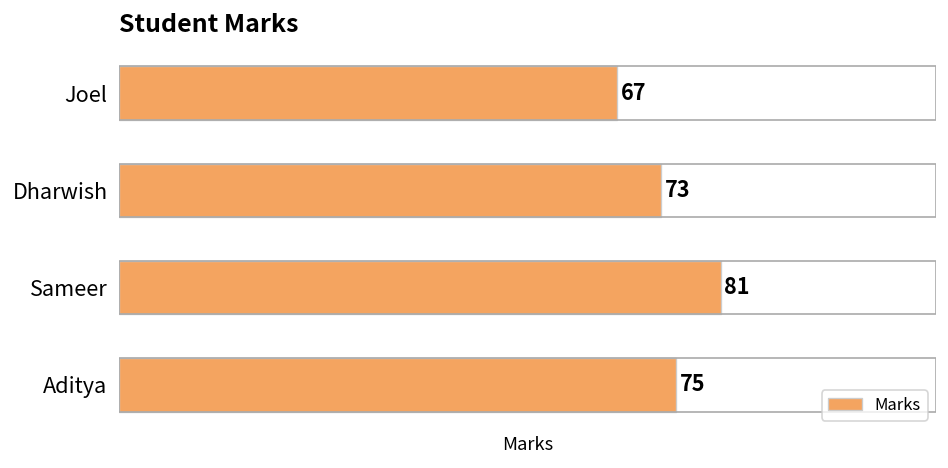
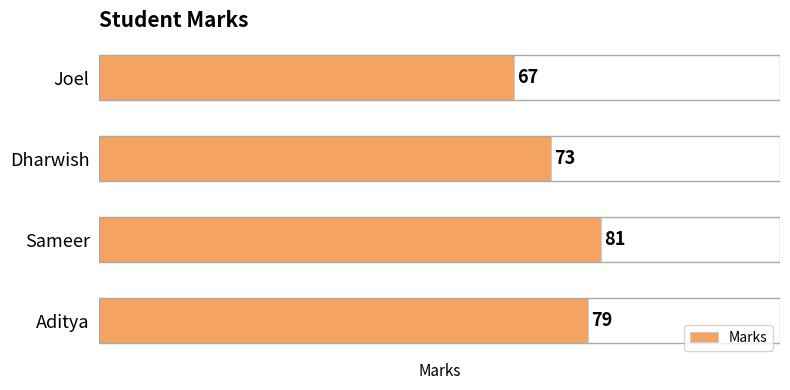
Aditya: 75 -> 79
